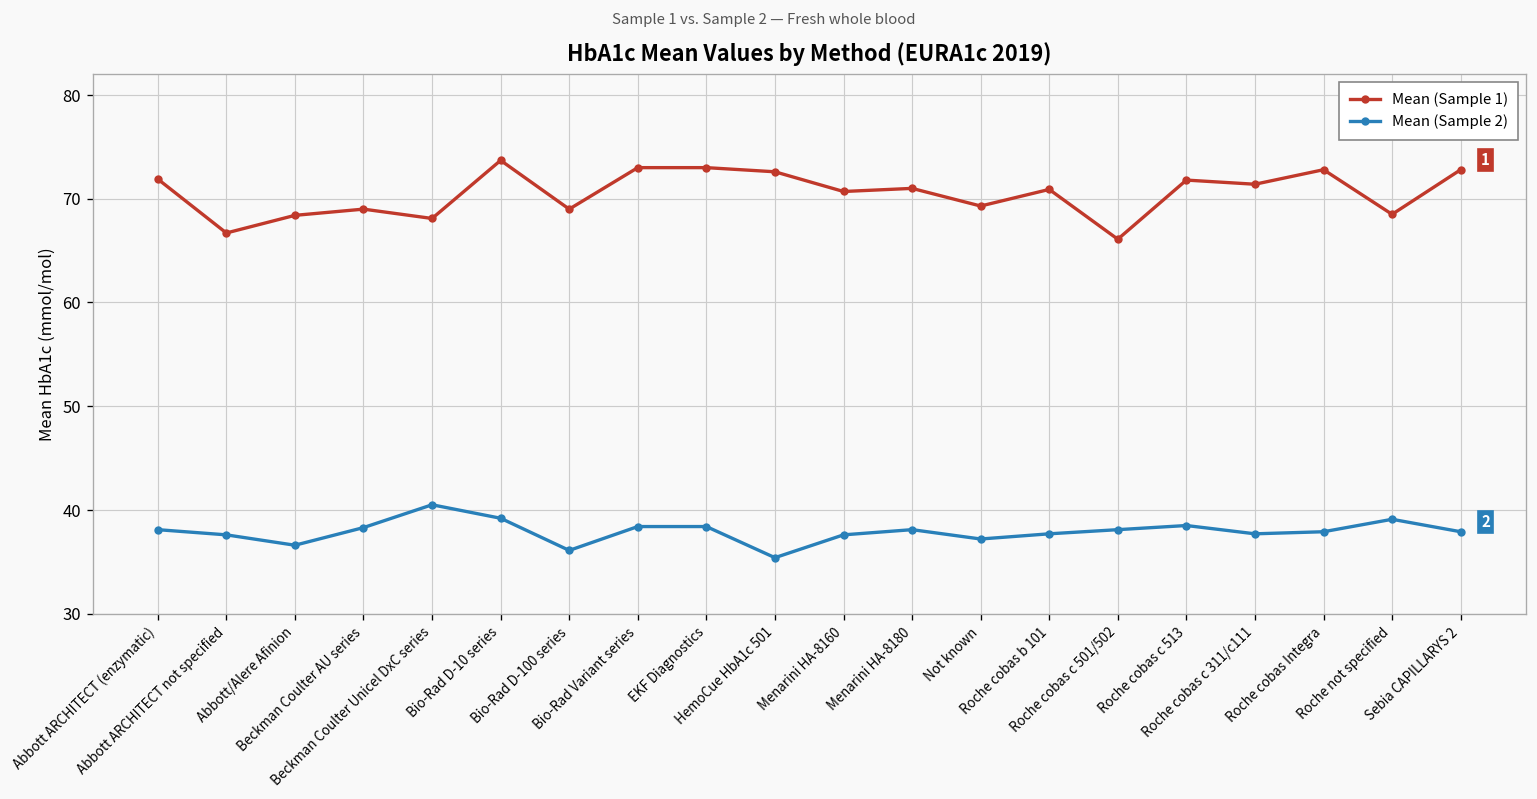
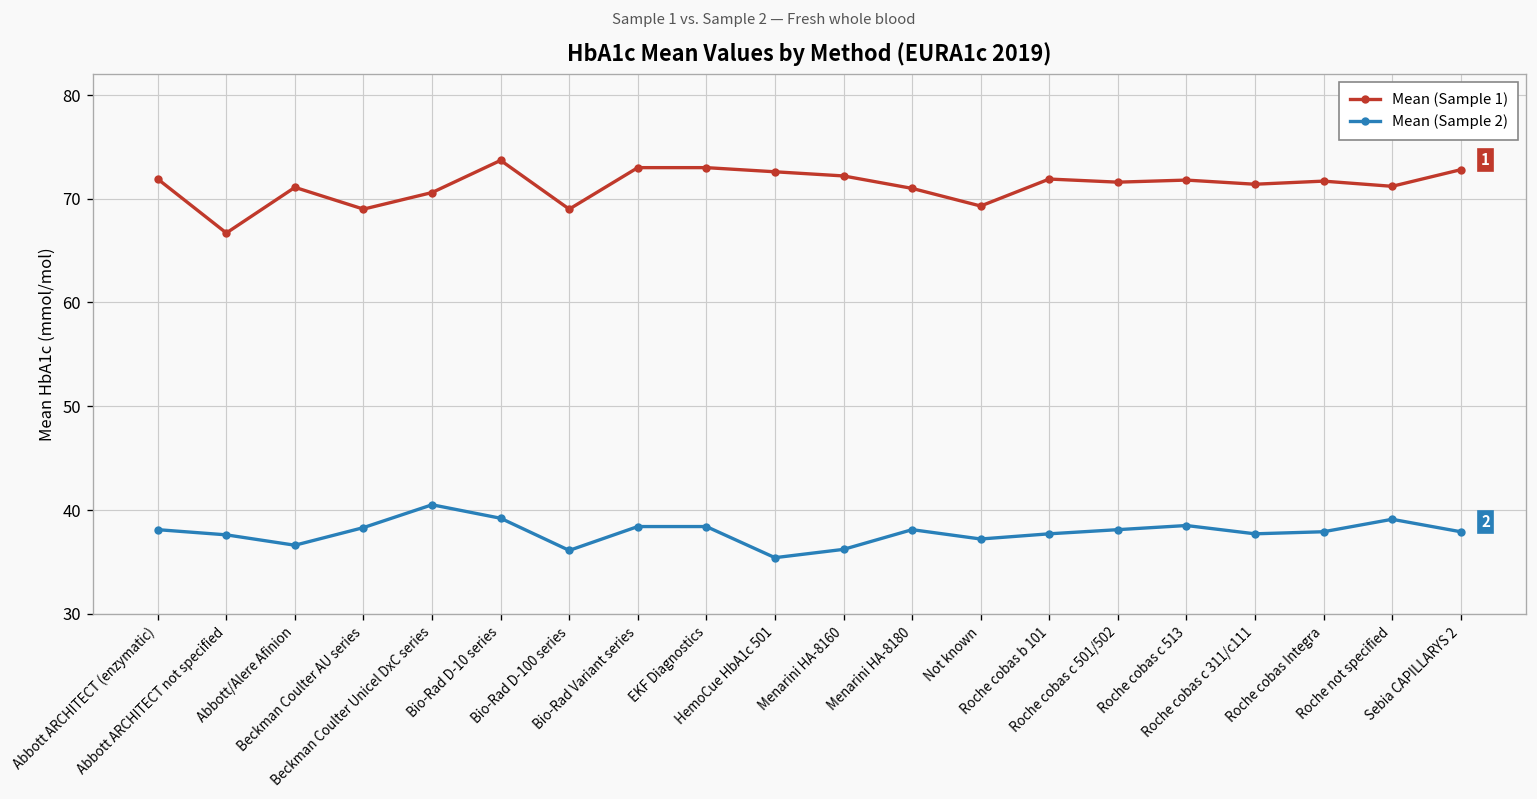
Mean (Sample 1), Abbott/Alere Afinion: 68 -> 71
Mean (Sample 1), Beckman Coulter Unicel DxC series: 68 -> 71
Mean (Sample 1), Menarini HA-8160: 71 -> 72
Mean (Sample 2), Menarini HA-8160: 38 -> 36
Mean (Sample 1), Roche cobas b 101: 71 -> 72
Mean (Sample 1), Roche cobas c 501/502: 66 -> 72
Mean (Sample 1), Roche cobas Integra: 73 -> 72
Mean (Sample 1), Roche not specified: 69 -> 71
